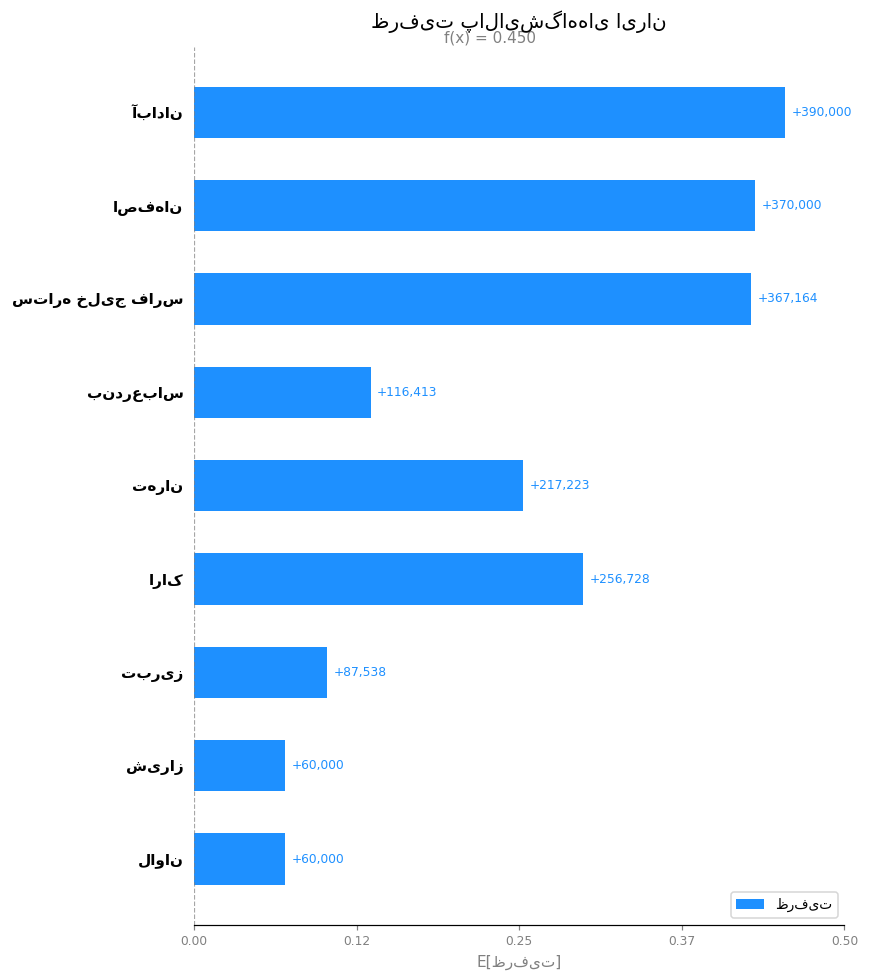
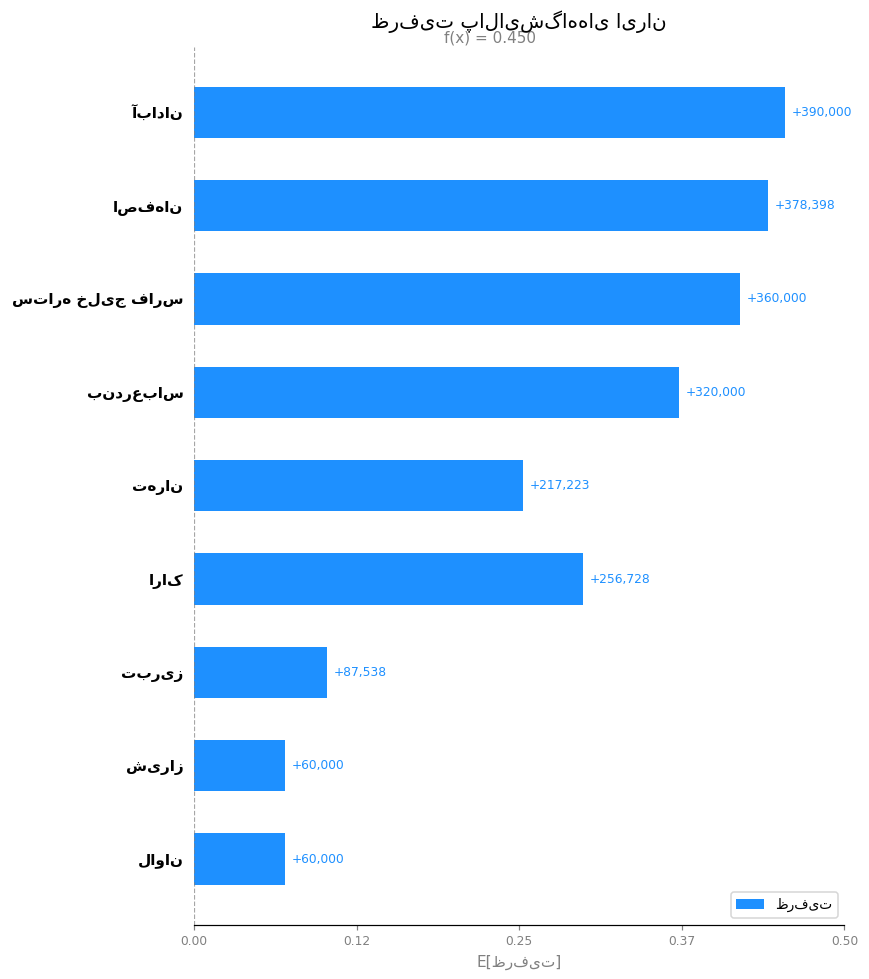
اصفهان: +370,000 -> +378,398
ستاره خلیج فارس: +367,164 -> +360,000
بندرعباس: +116,413 -> +320,000
